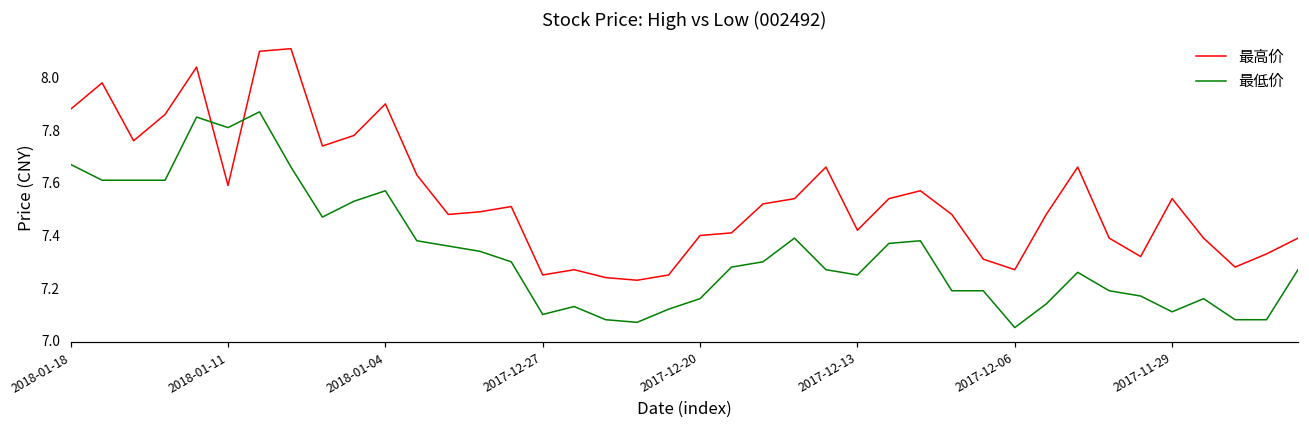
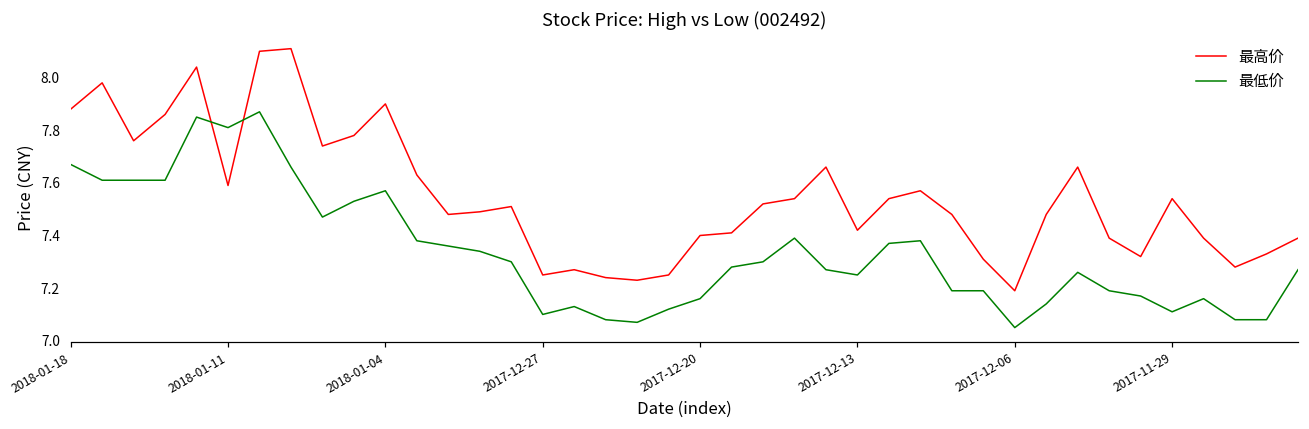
最高价, 2017-12-06: 7.27 -> 7.19
